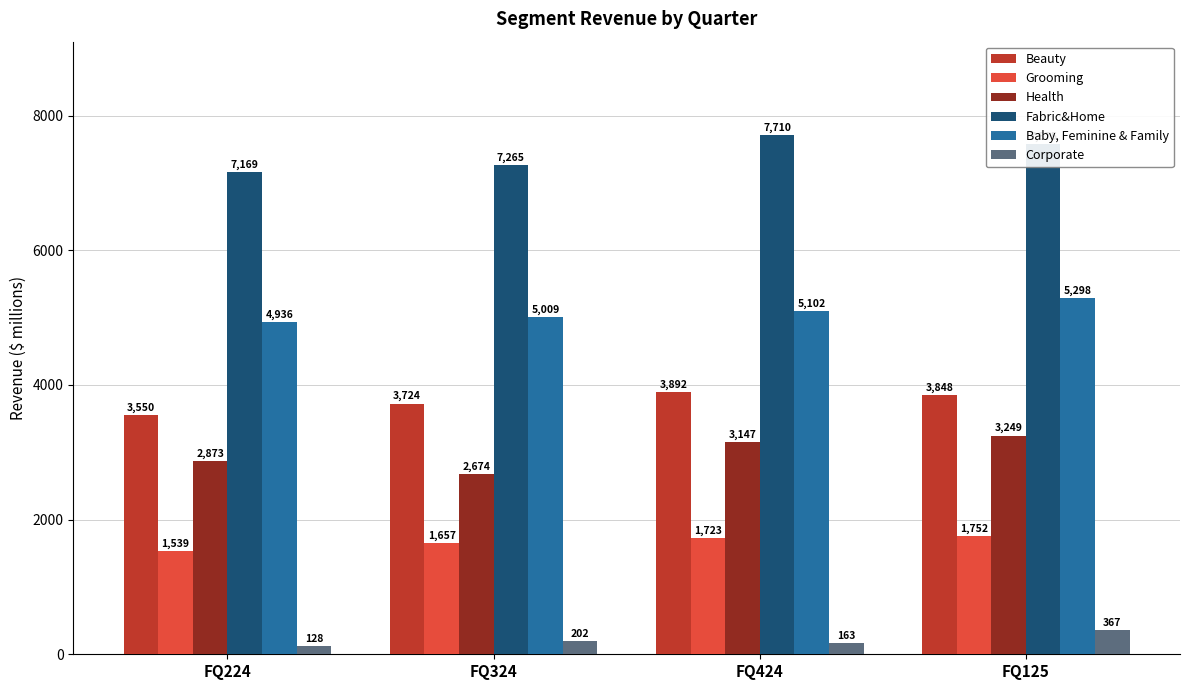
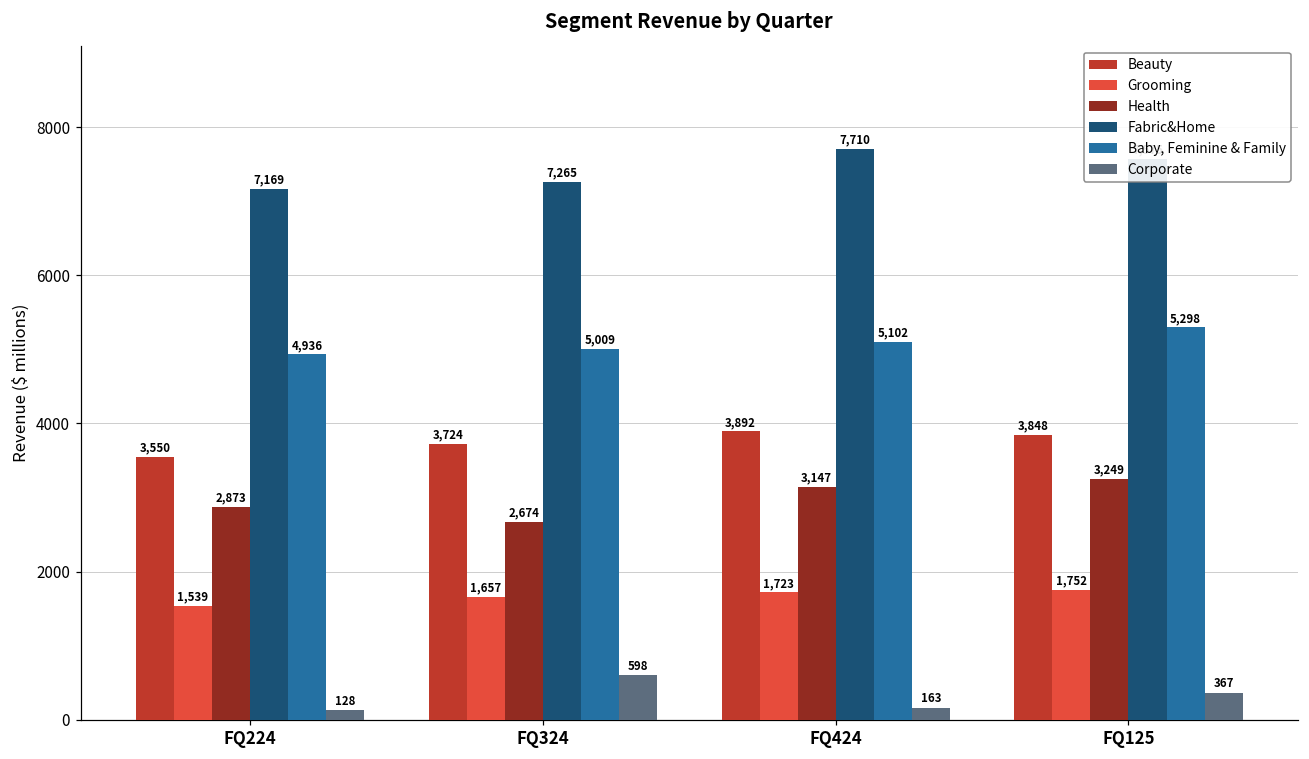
Corporate, FQ324: 202 -> 598
